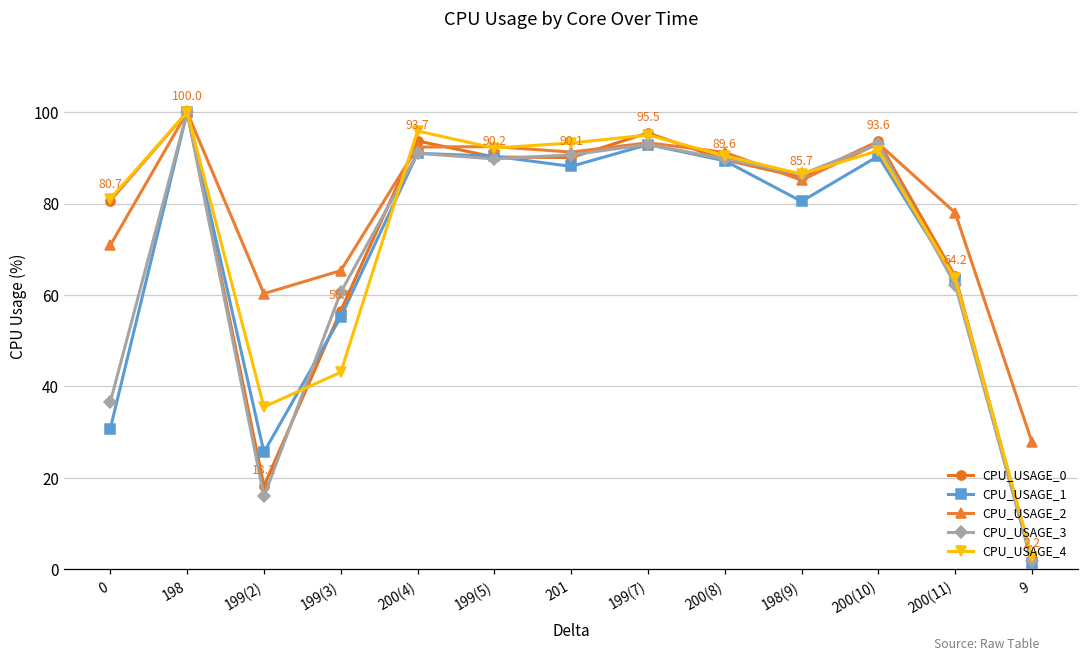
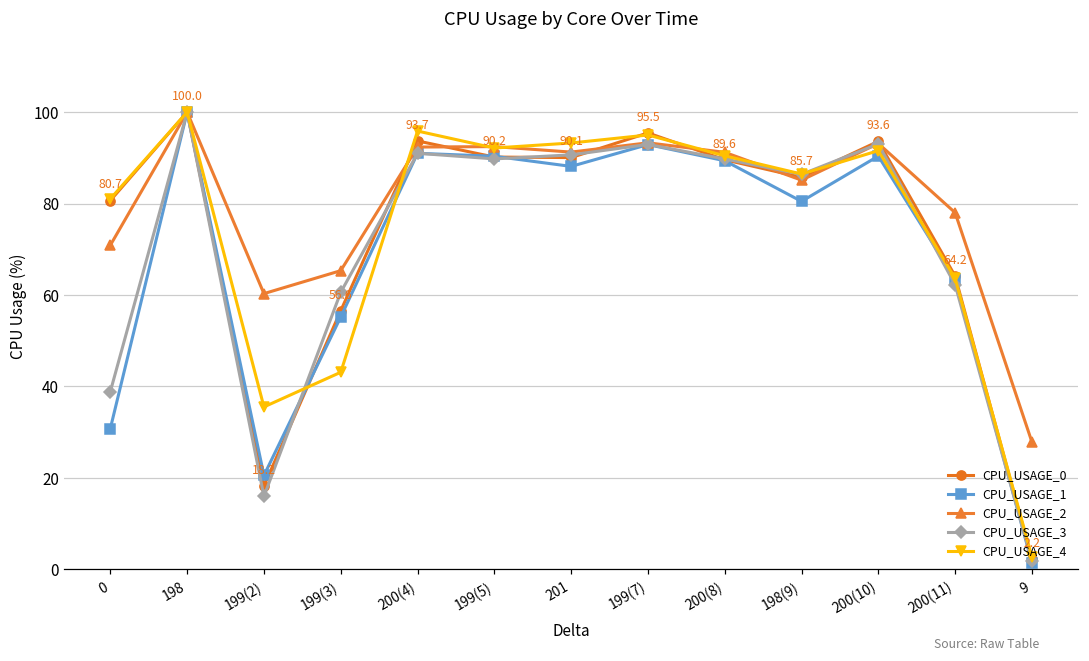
CPU_USAGE_3, 0: 37 -> 39
CPU_USAGE_1, 199(2): 26 -> 21
